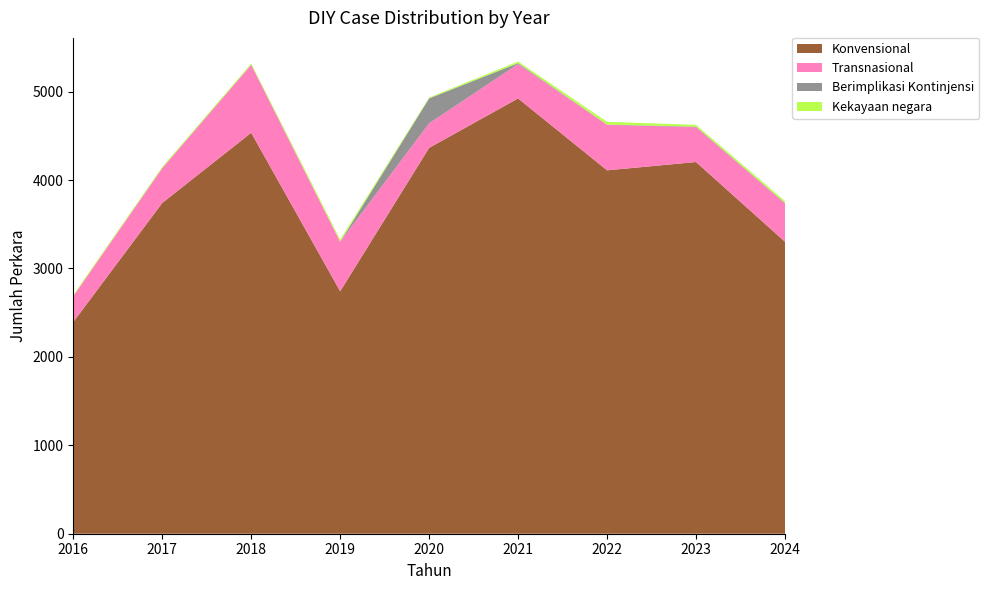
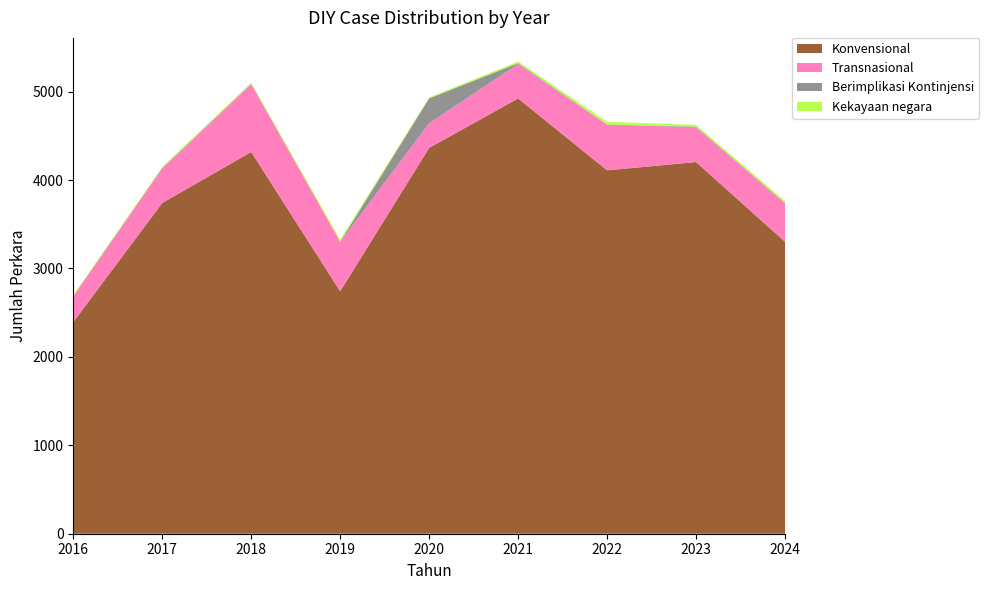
Konvensional, 2018: 4500 -> 4300
